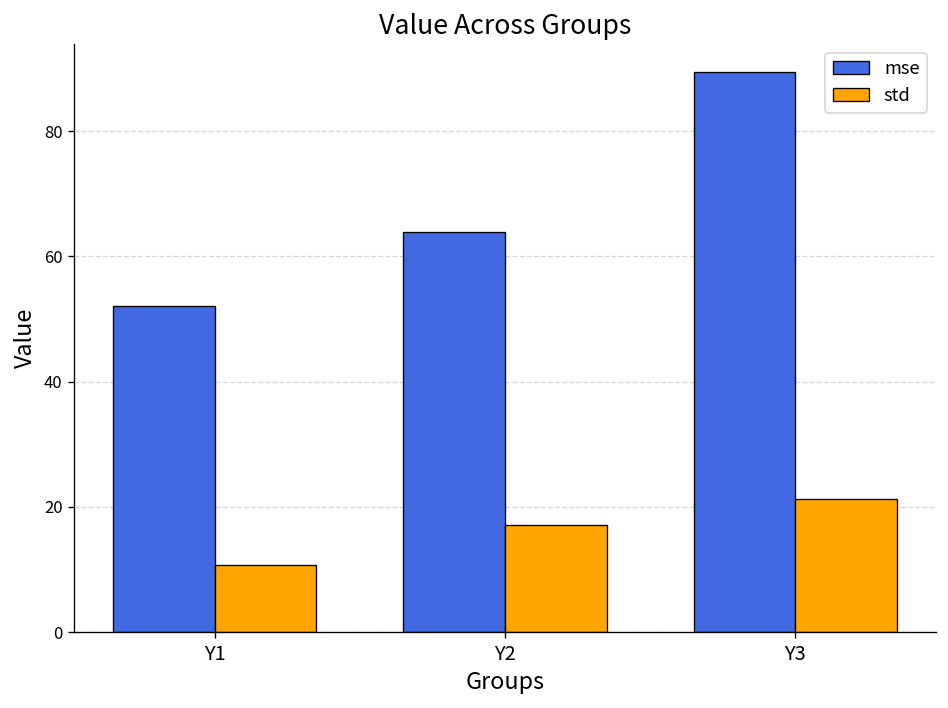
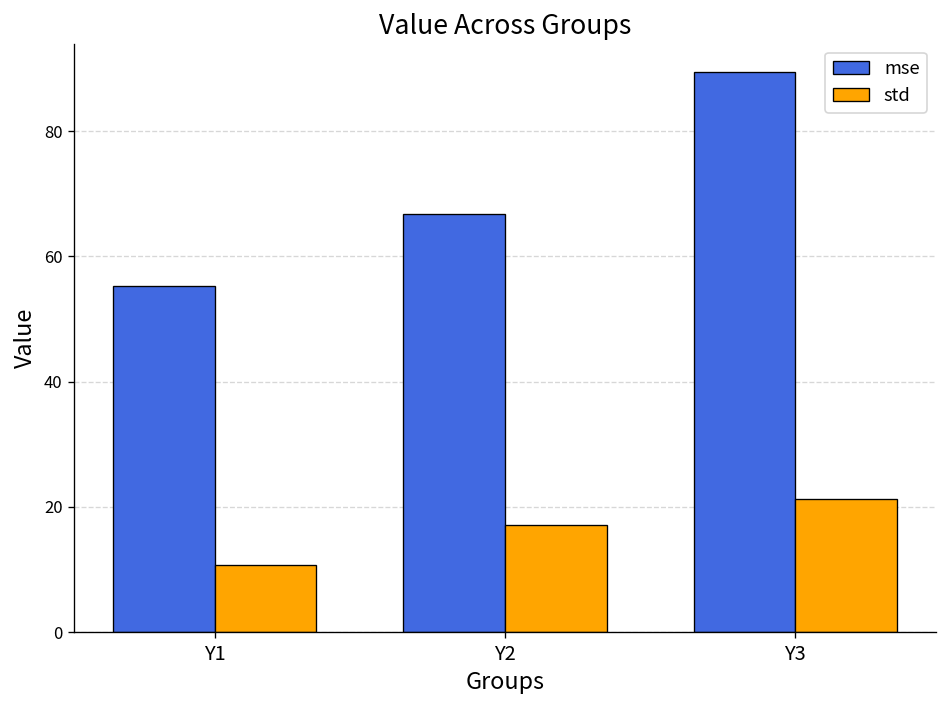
mse, Y1: 52 -> 55
mse, Y2: 64 -> 67
